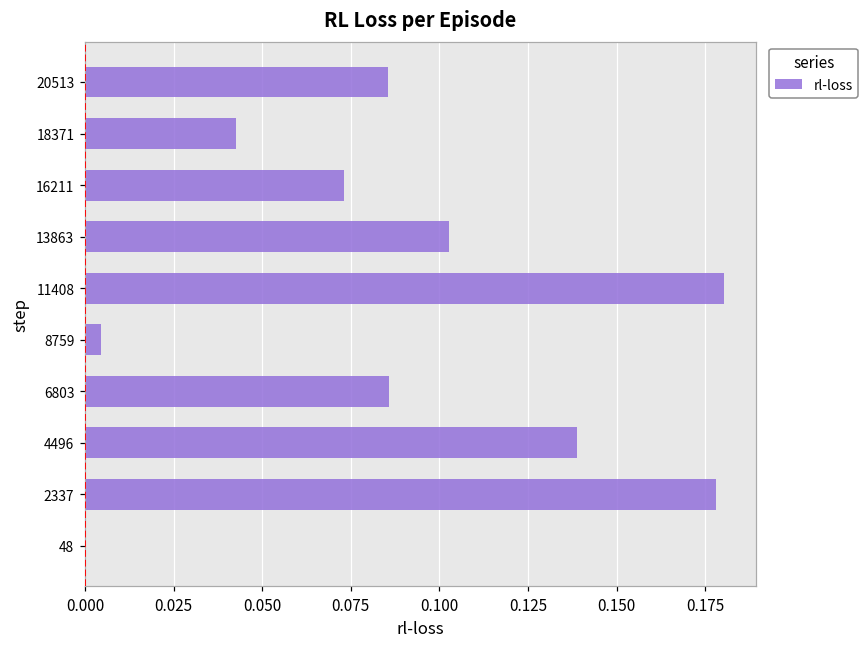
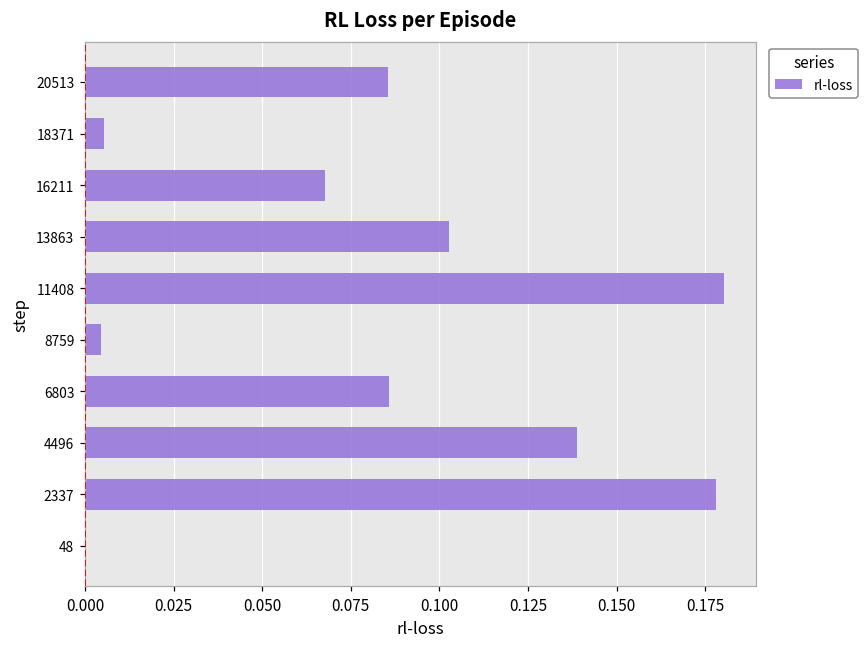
18371: 0.043 -> 0.005
16211: 0.073 -> 0.068
